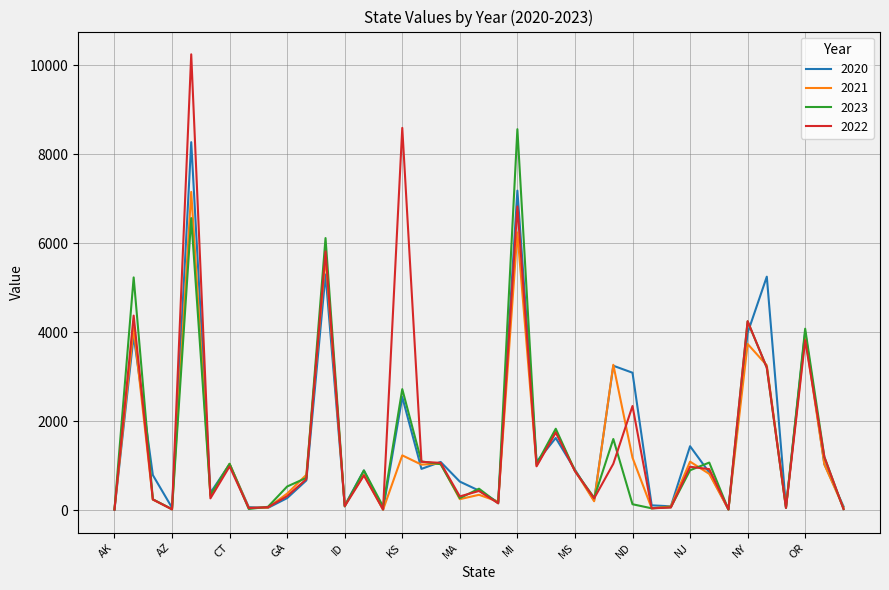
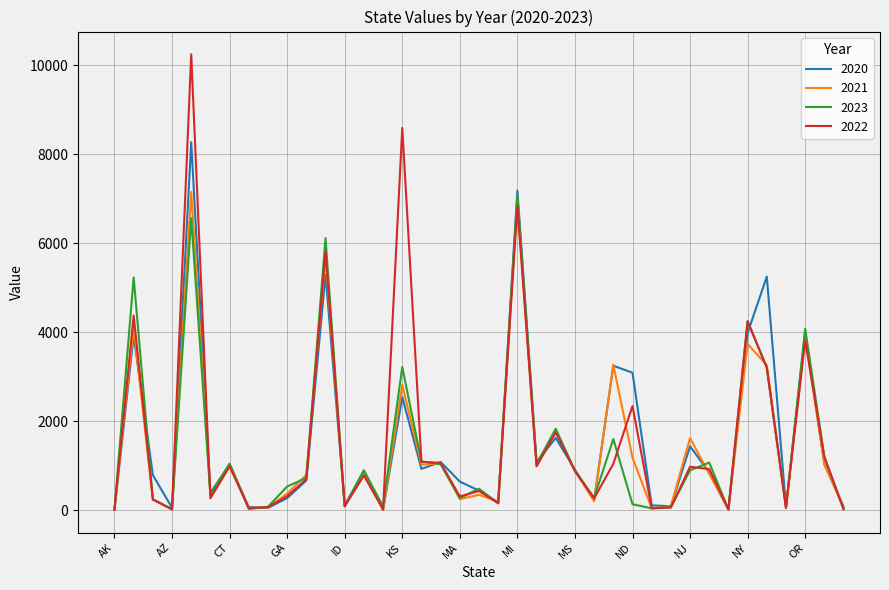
2021, KS: 1200 -> 2800
2023, KS: 2700 -> 3200
2021, MI: 6200 -> 7000
2023, MI: 8600 -> 7100
2021, NJ: 1100 -> 1600
